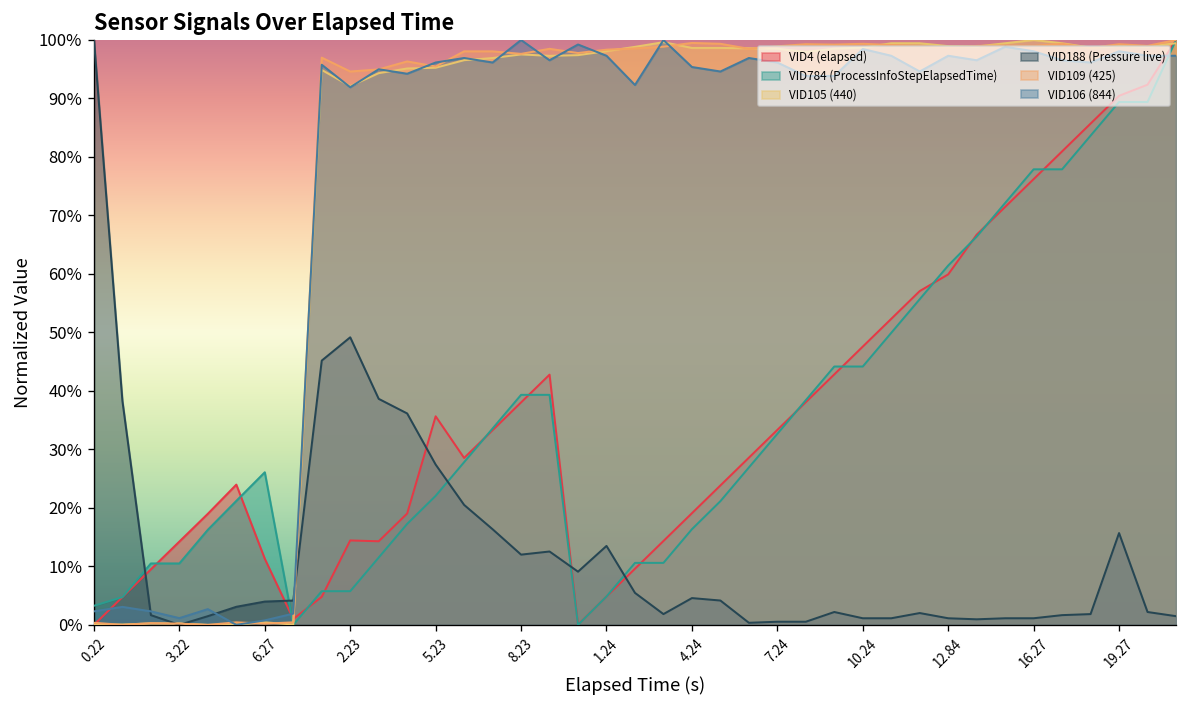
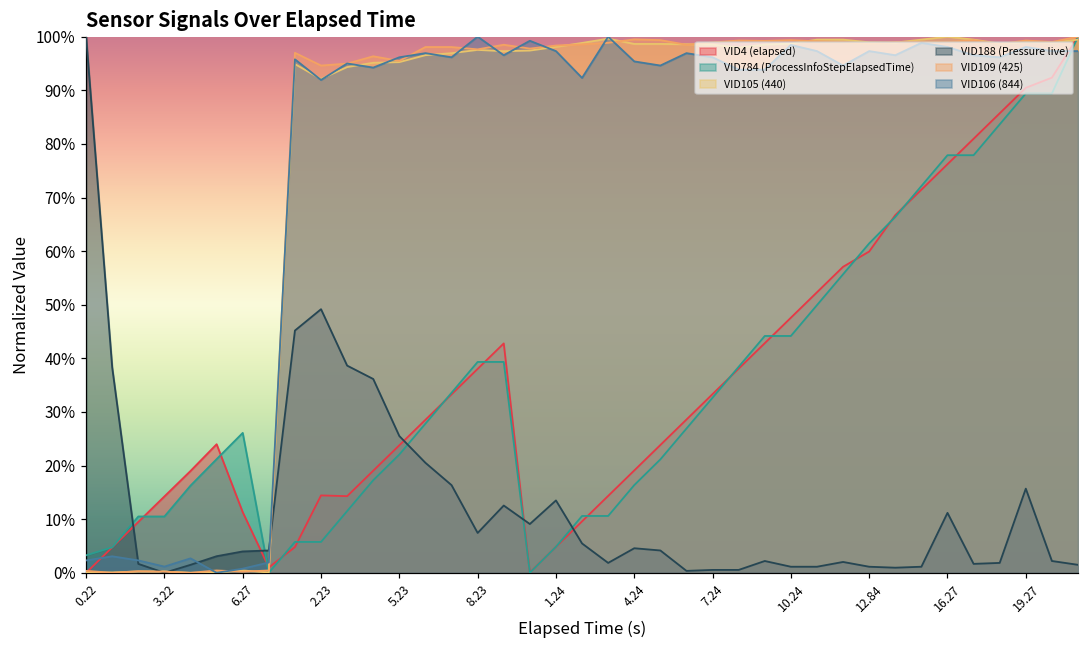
VID4 (elapsed), 5.23: 36% -> 24%
VID188 (Pressure live), 5.23: 27% -> 26%
VID188 (Pressure live), 8.23: 12% -> 7%
VID188 (Pressure live), 16.27: 1% -> 11%
